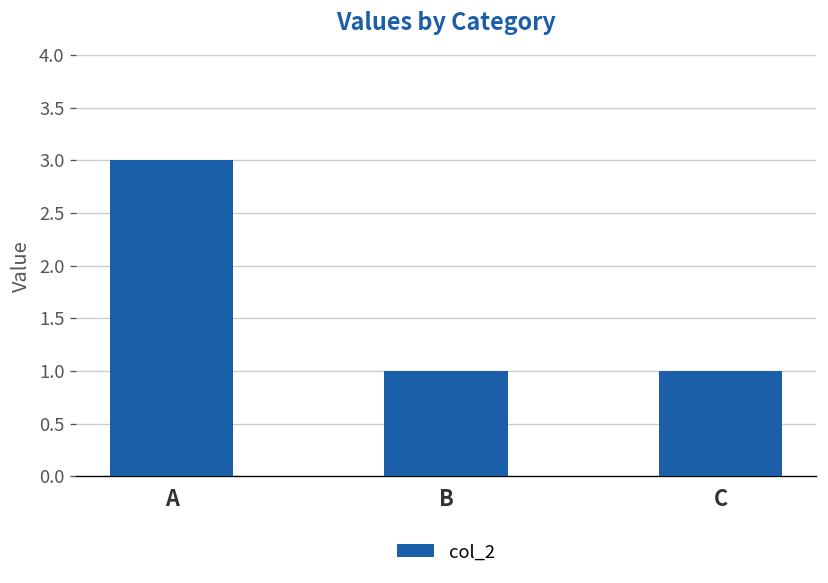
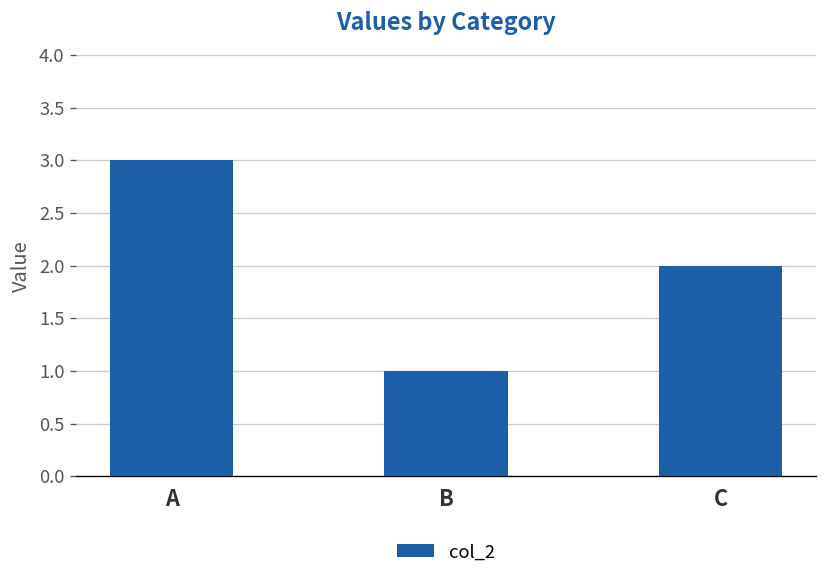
C: 1 -> 2
